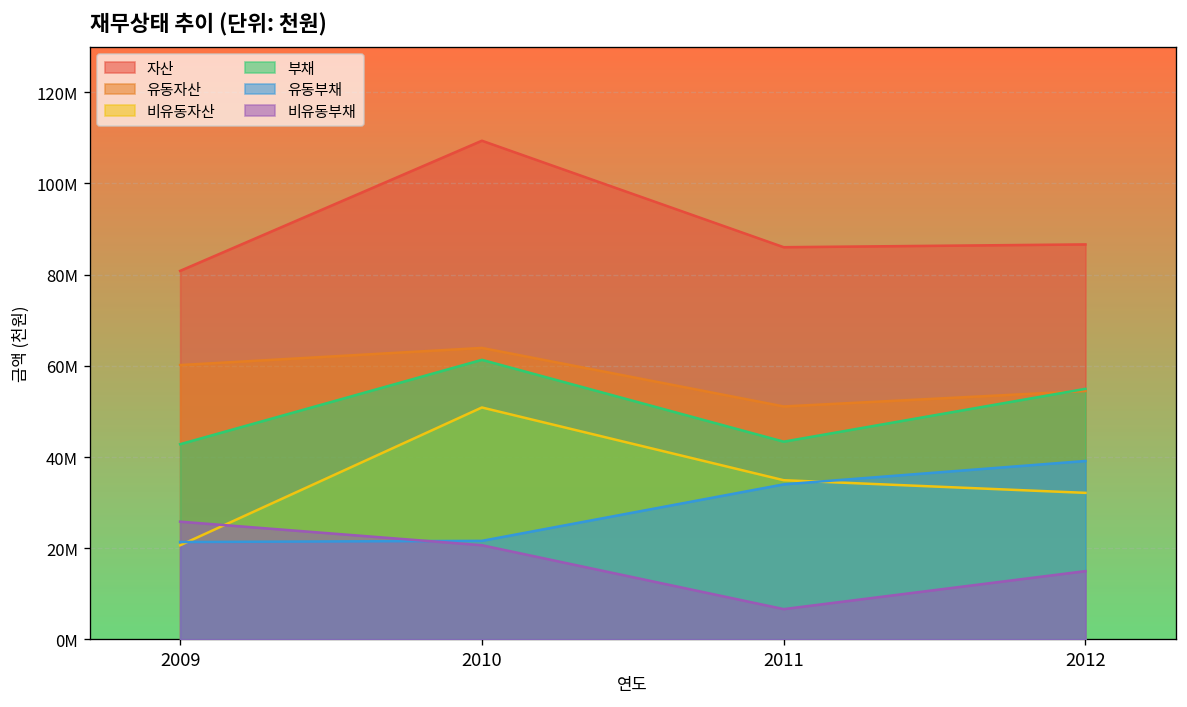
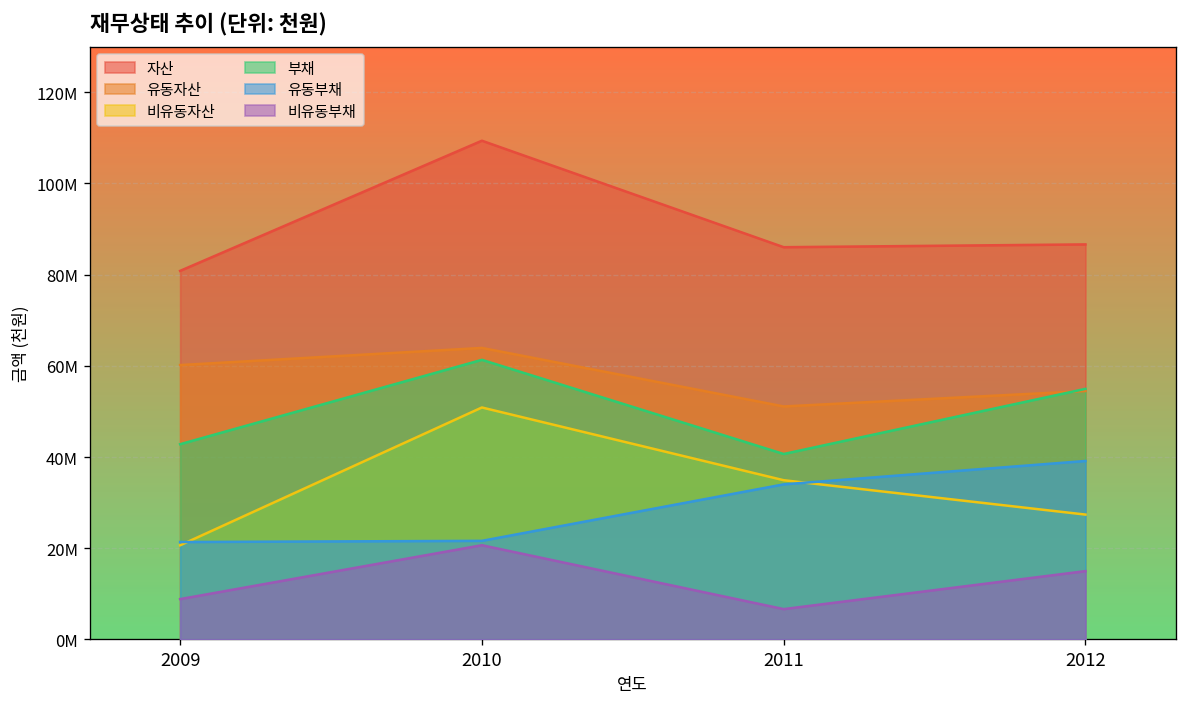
비유동부채, 2009: 26000000 -> 9000000
부채, 2011: 43000000 -> 41000000
비유동자산, 2012: 32000000 -> 27000000
